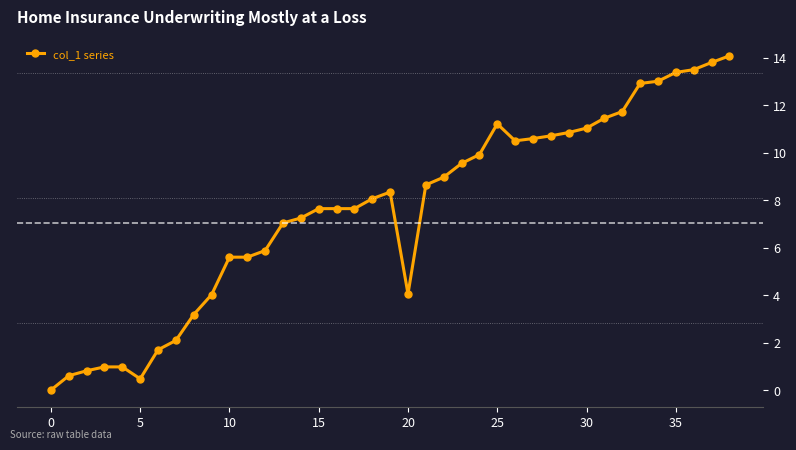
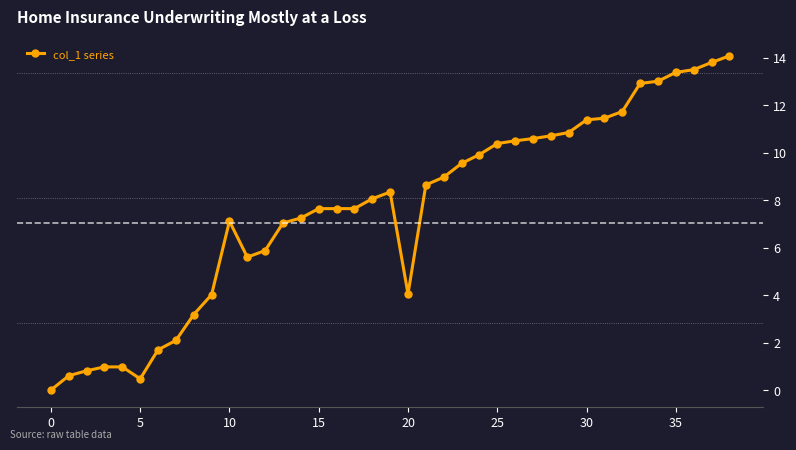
10: 5.6 -> 7.1
25: 11.2 -> 10.4
30: 11.0 -> 11.4
